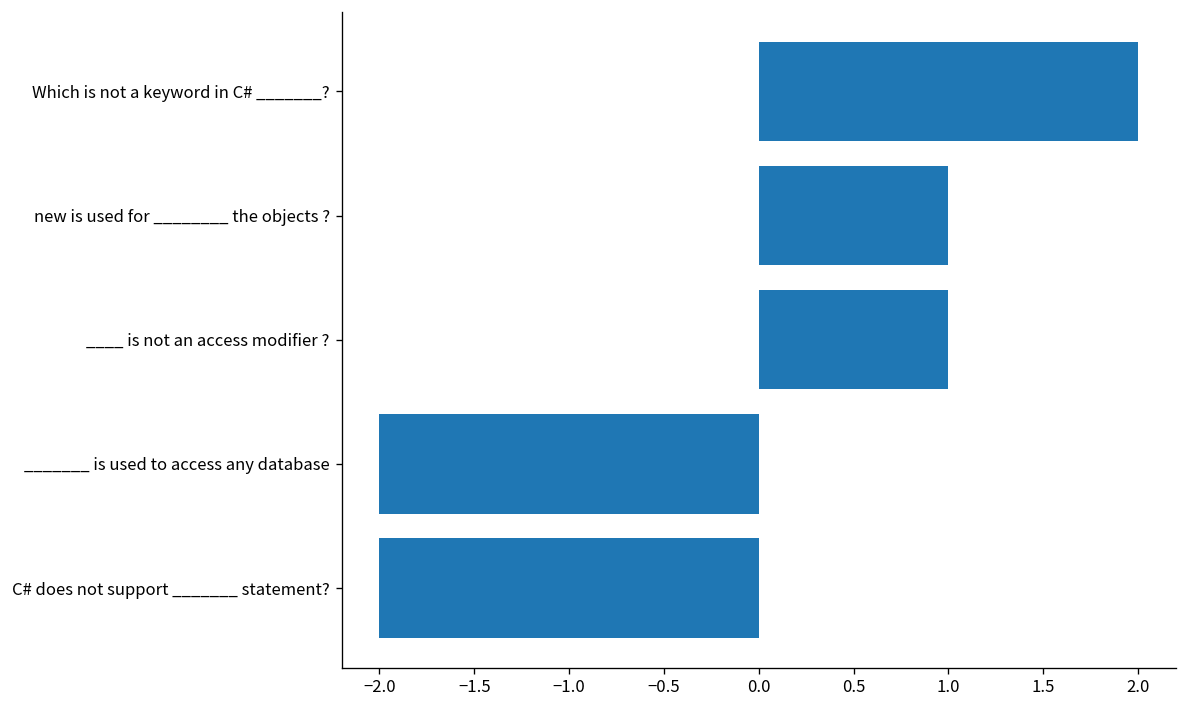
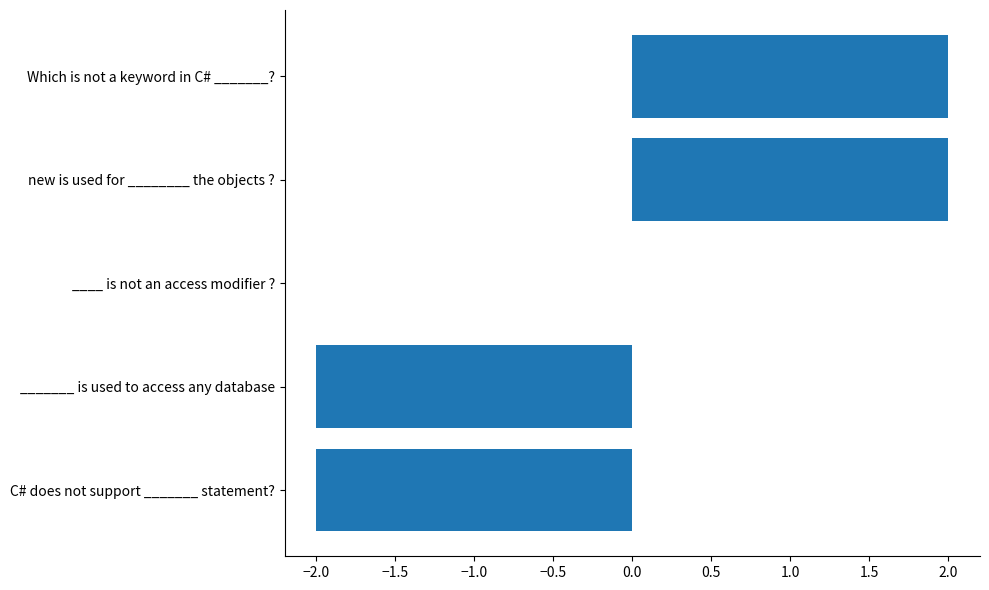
new is used for ________ the objects ?: 1.00 -> 2.00
____ is not an access modifier ?: 1.00 -> 0.00
